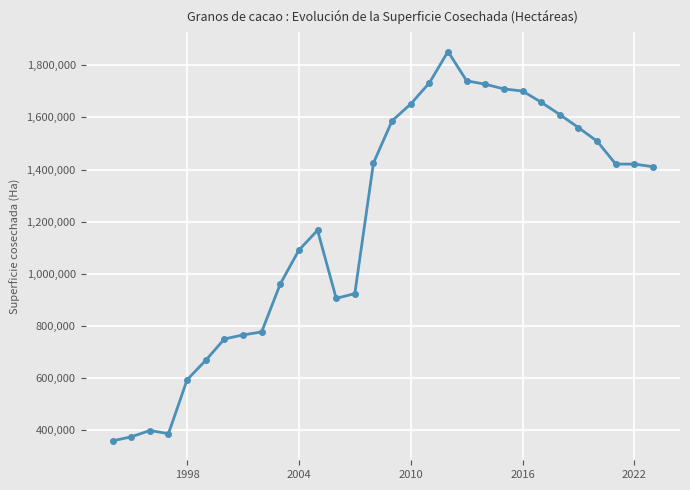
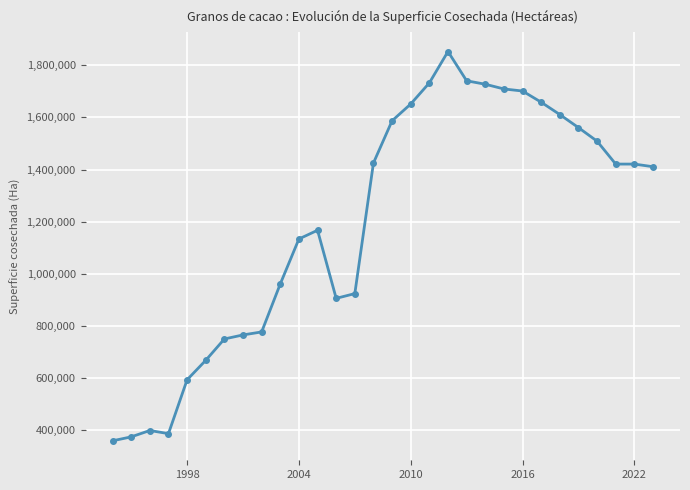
2004: 1,090,000 -> 1,130,000
